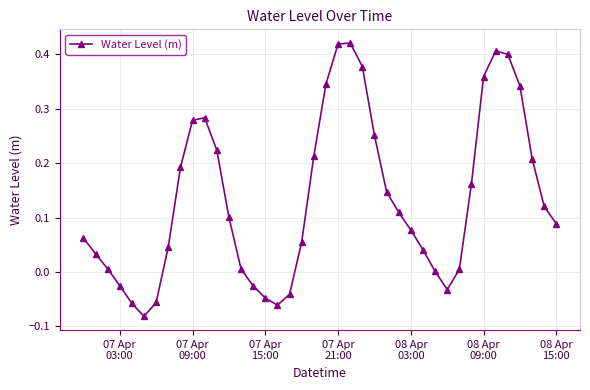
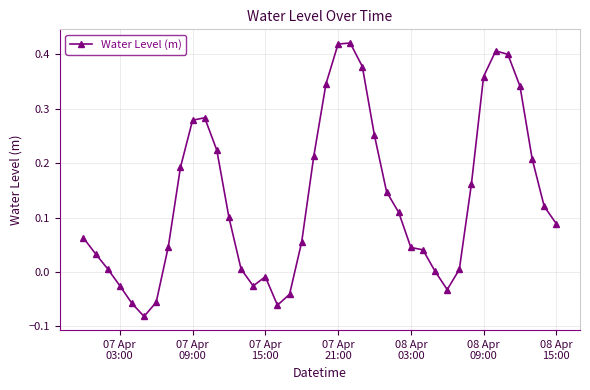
07 Apr 15:00: -0.05 -> -0.01
08 Apr 03:00: 0.08 -> 0.05
